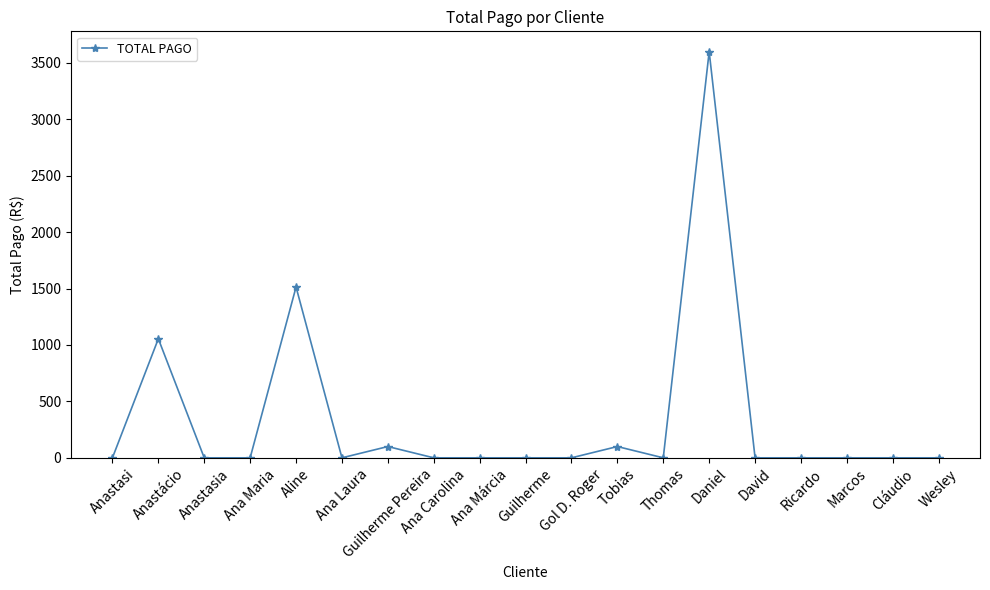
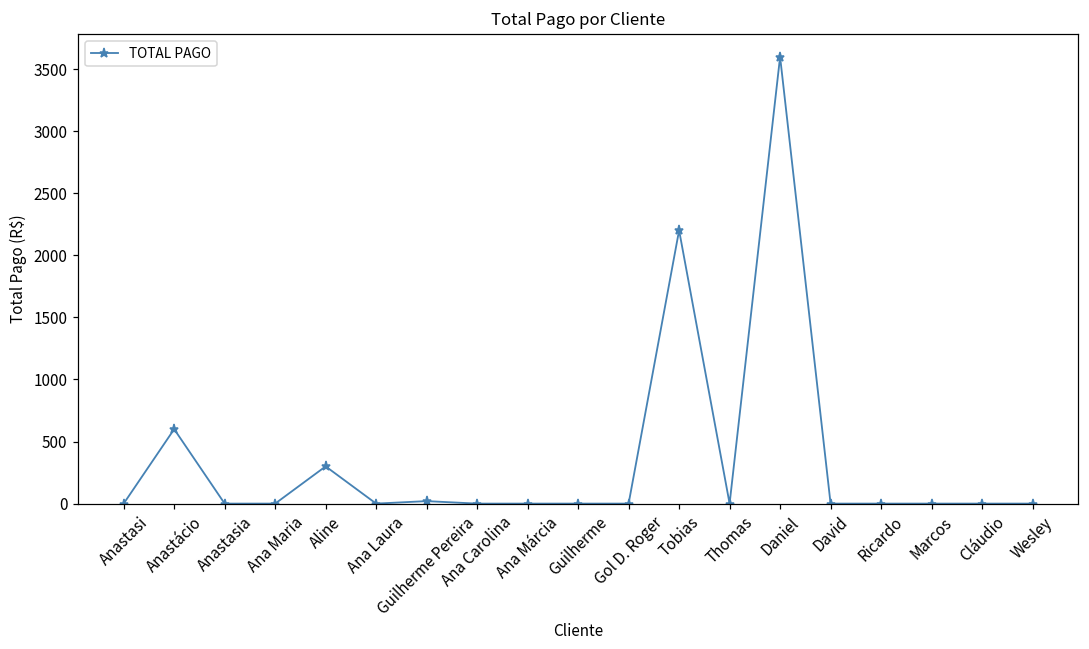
Anastácio: 1060 -> 600
Aline: 1510 -> 300
Guilherme Pereira: 100 -> 20
Tobias: 100 -> 2200
